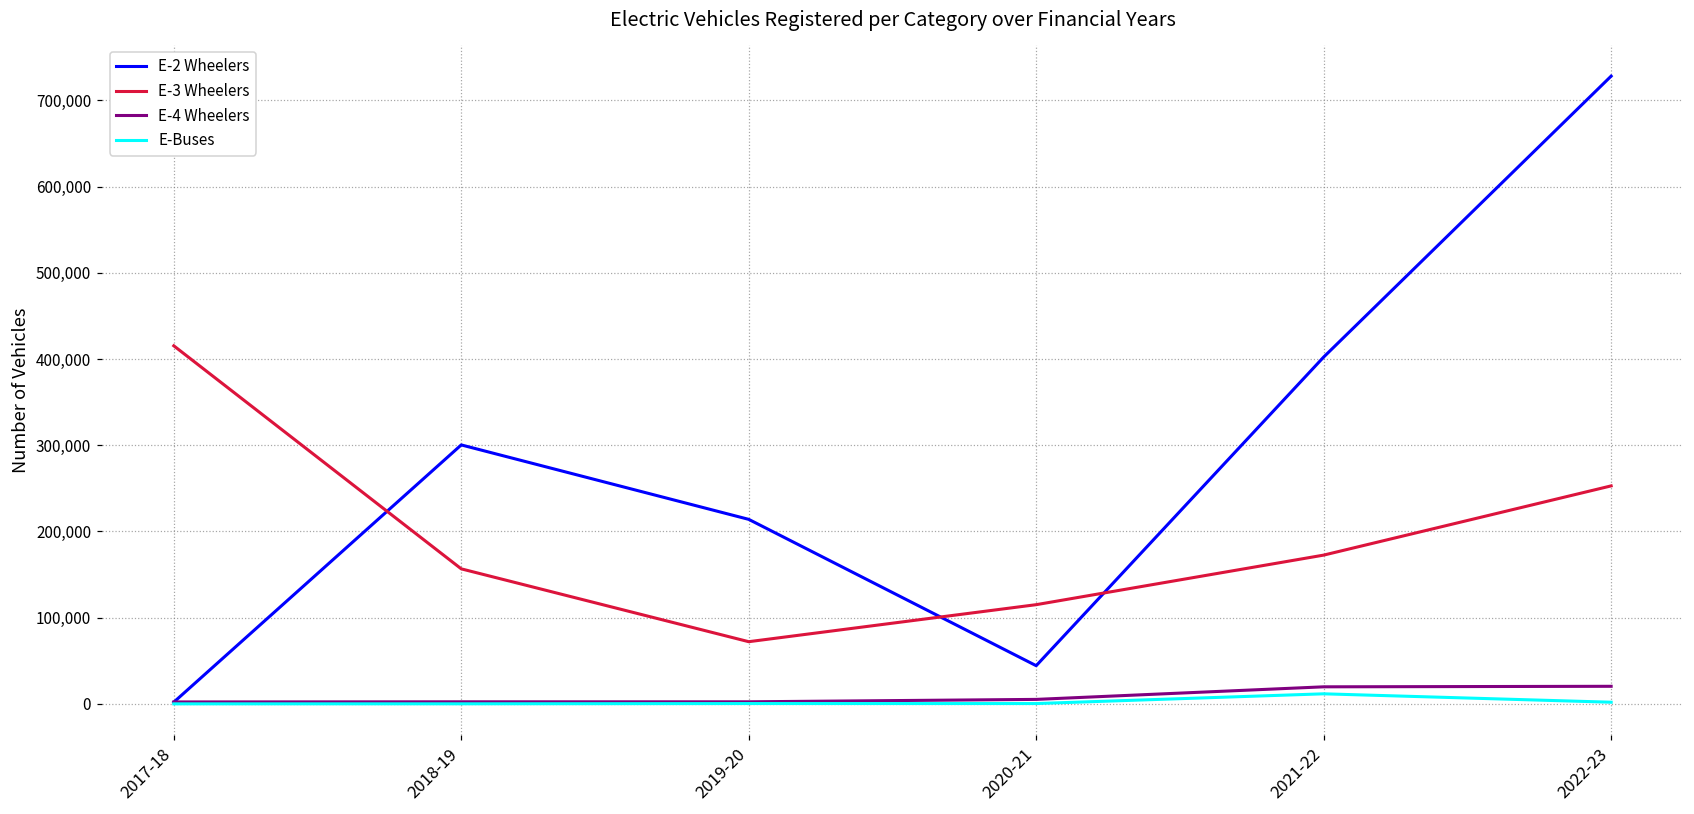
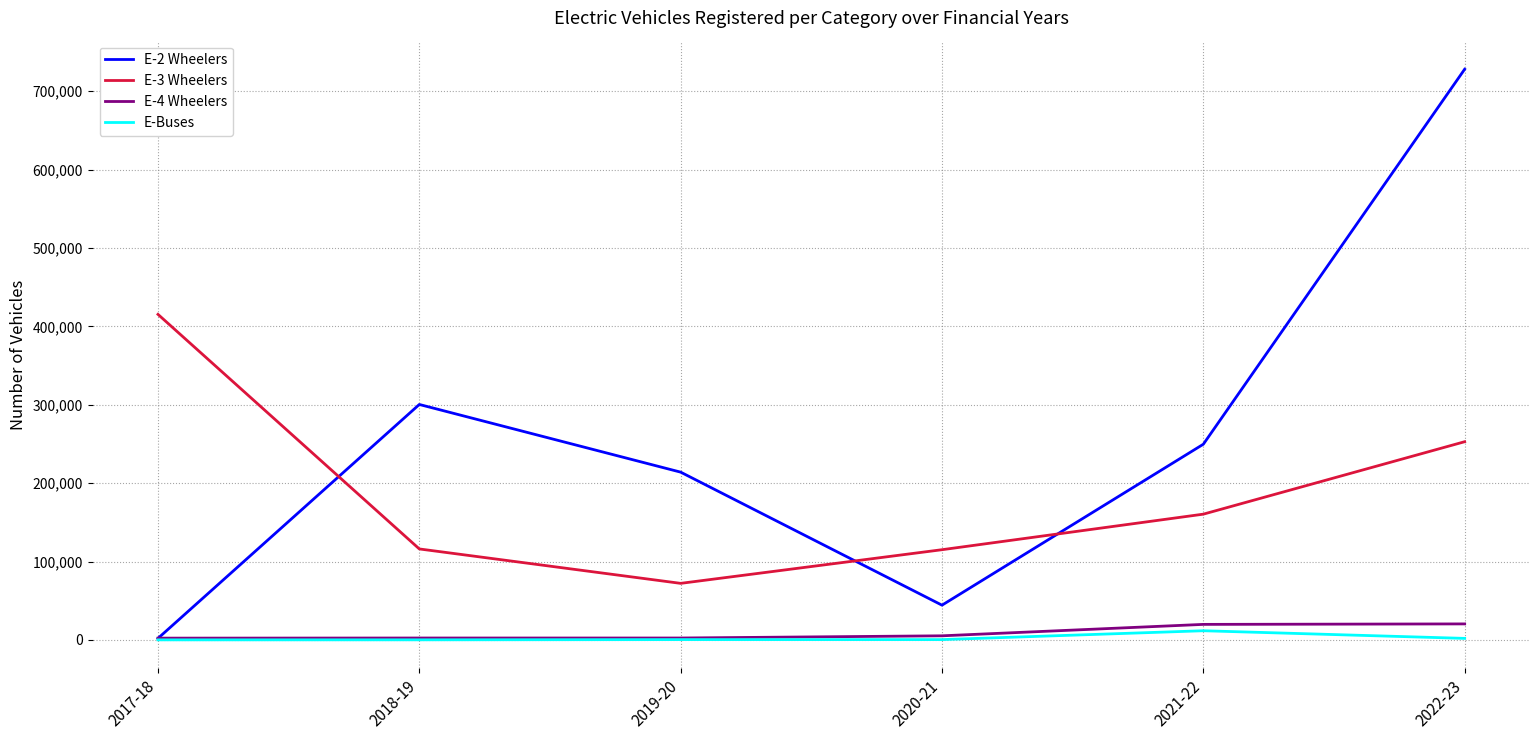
E-3 Wheelers, 2018-19: 160,000 -> 120,000
E-2 Wheelers, 2021-22: 400,000 -> 250,000
E-3 Wheelers, 2021-22: 170,000 -> 160,000
